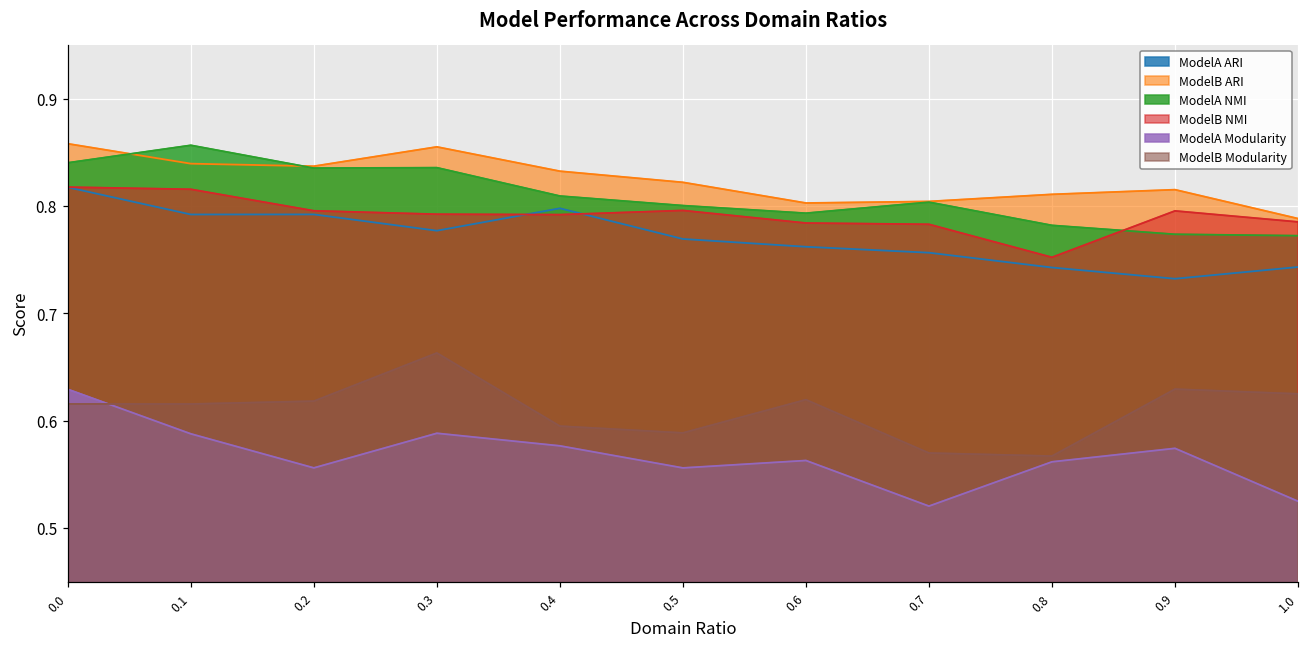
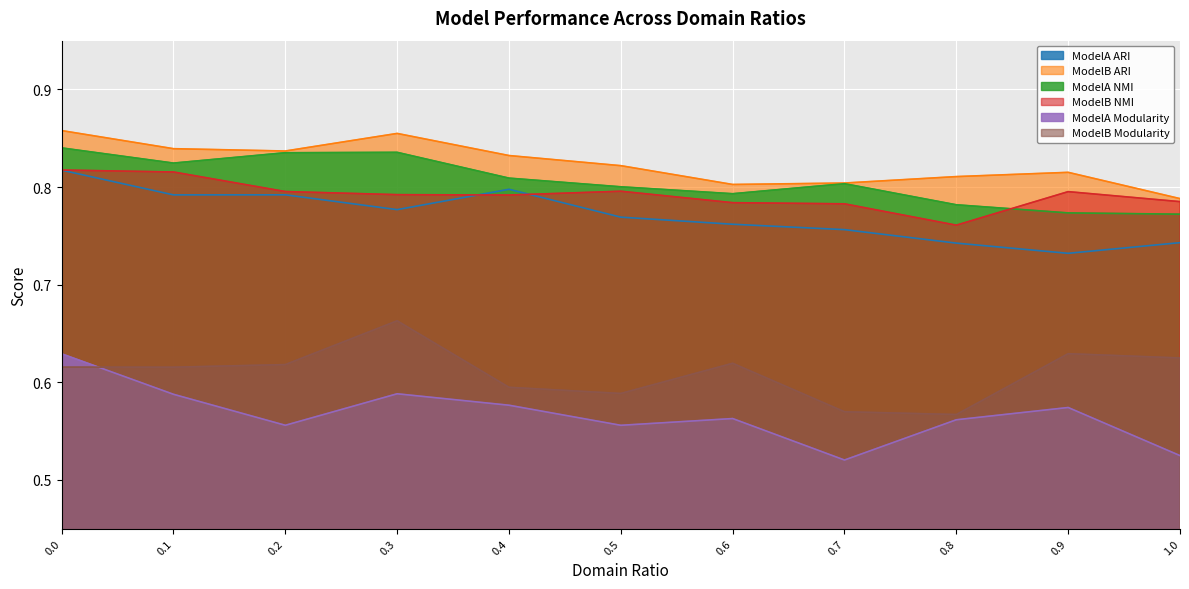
ModelA NMI, 0.1: 0.86 -> 0.82
ModelB NMI, 0.8: 0.75 -> 0.76
